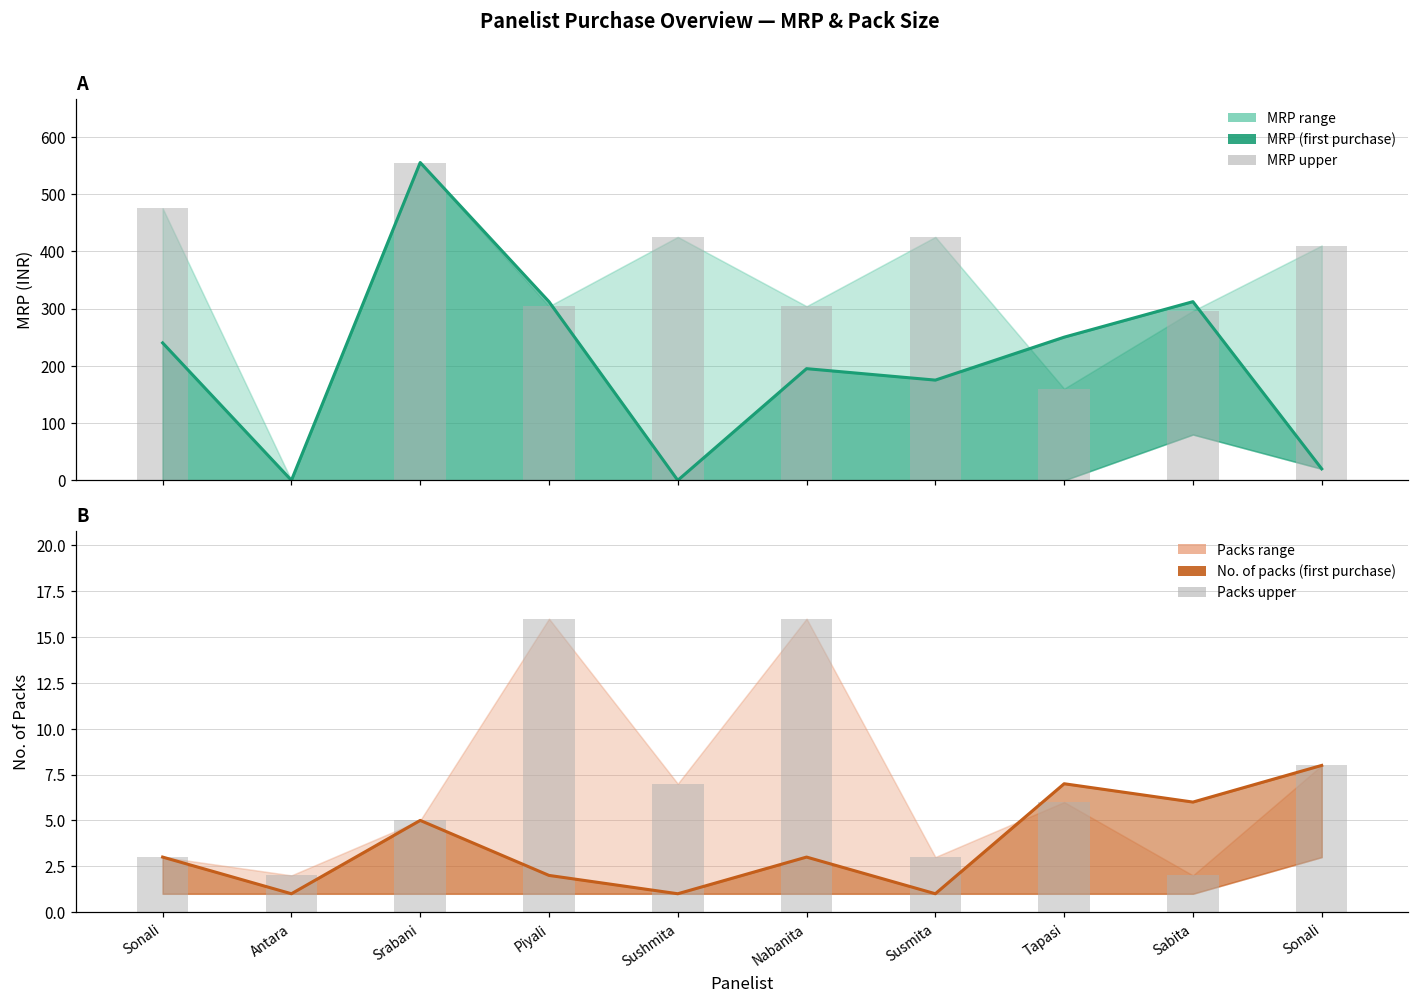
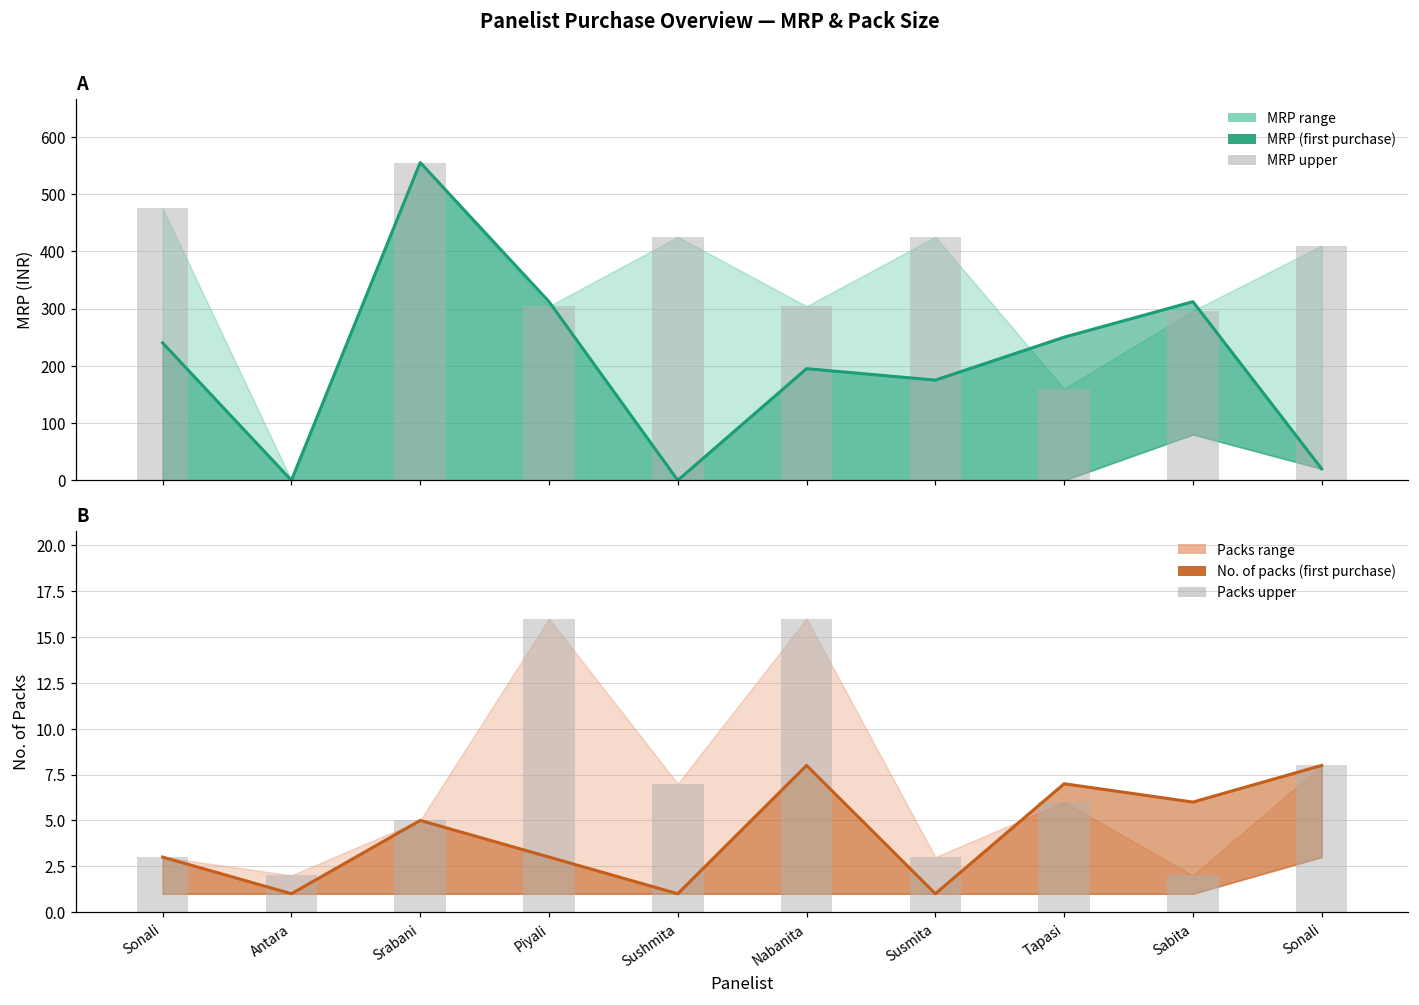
B, No. of packs (first purchase), Piyali: 2 -> 3
B, No. of packs (first purchase), Nabanita: 3 -> 8
